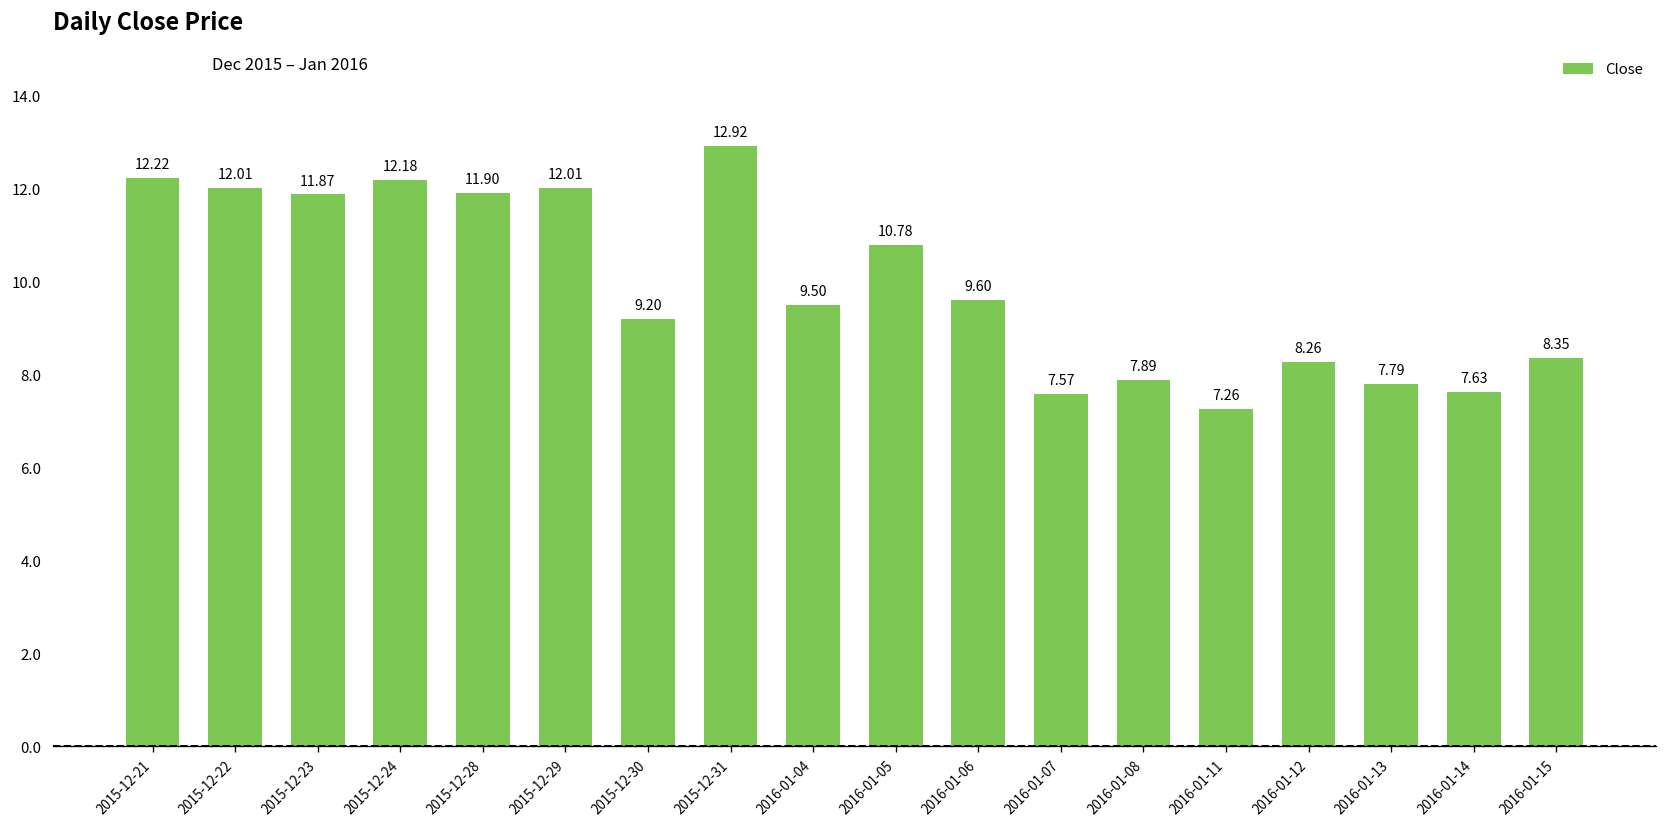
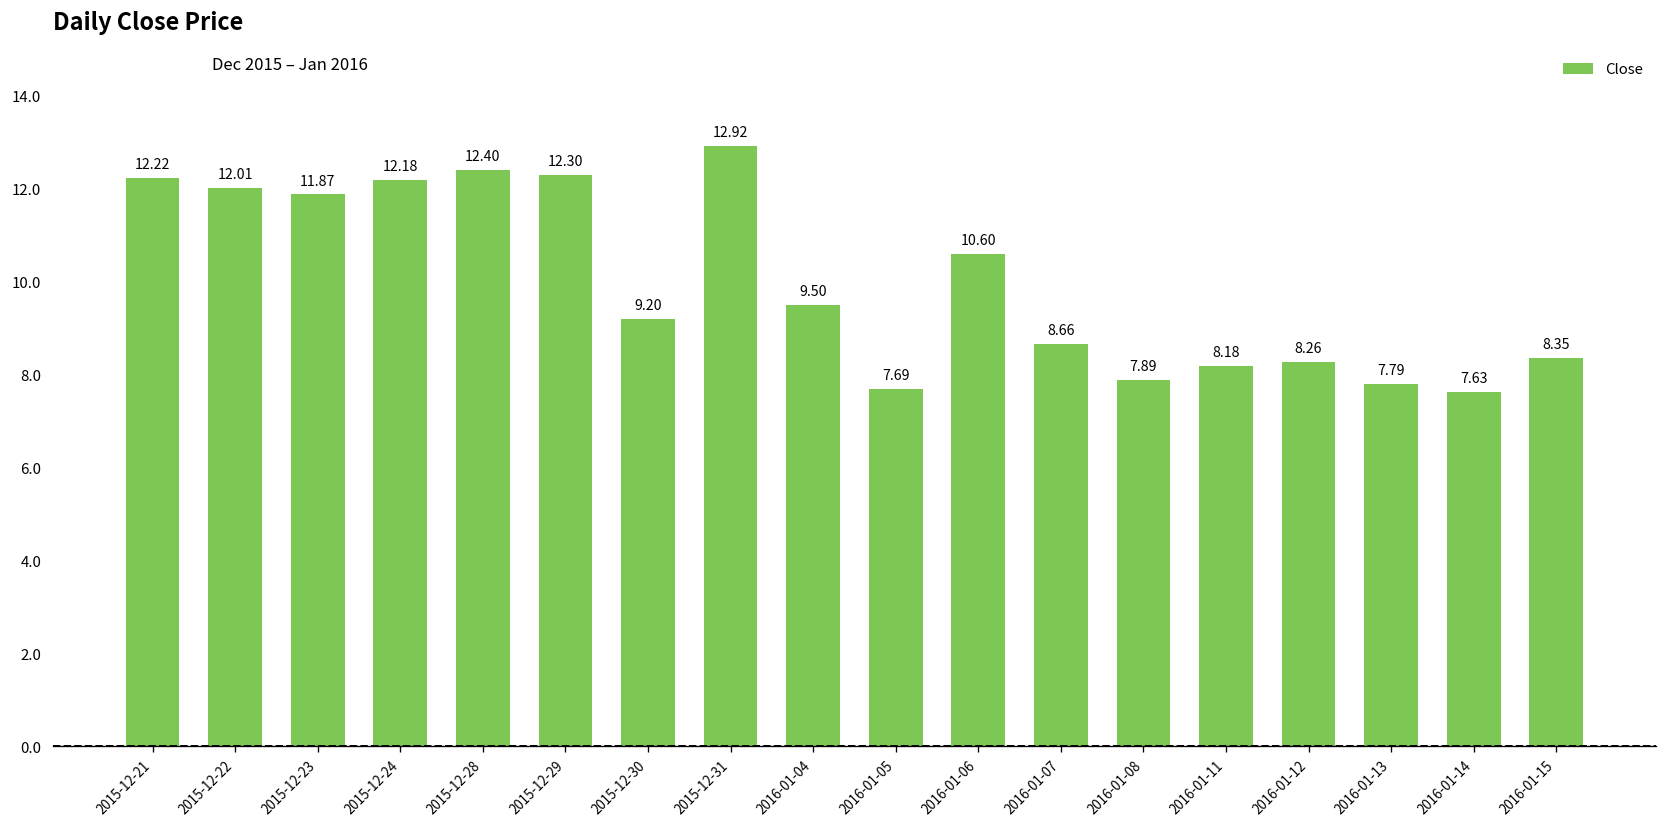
2015-12-28: 11.90 -> 12.40
2015-12-29: 12.01 -> 12.30
2016-01-05: 10.78 -> 7.69
2016-01-06: 9.60 -> 10.60
2016-01-07: 7.57 -> 8.66
2016-01-11: 7.26 -> 8.18
